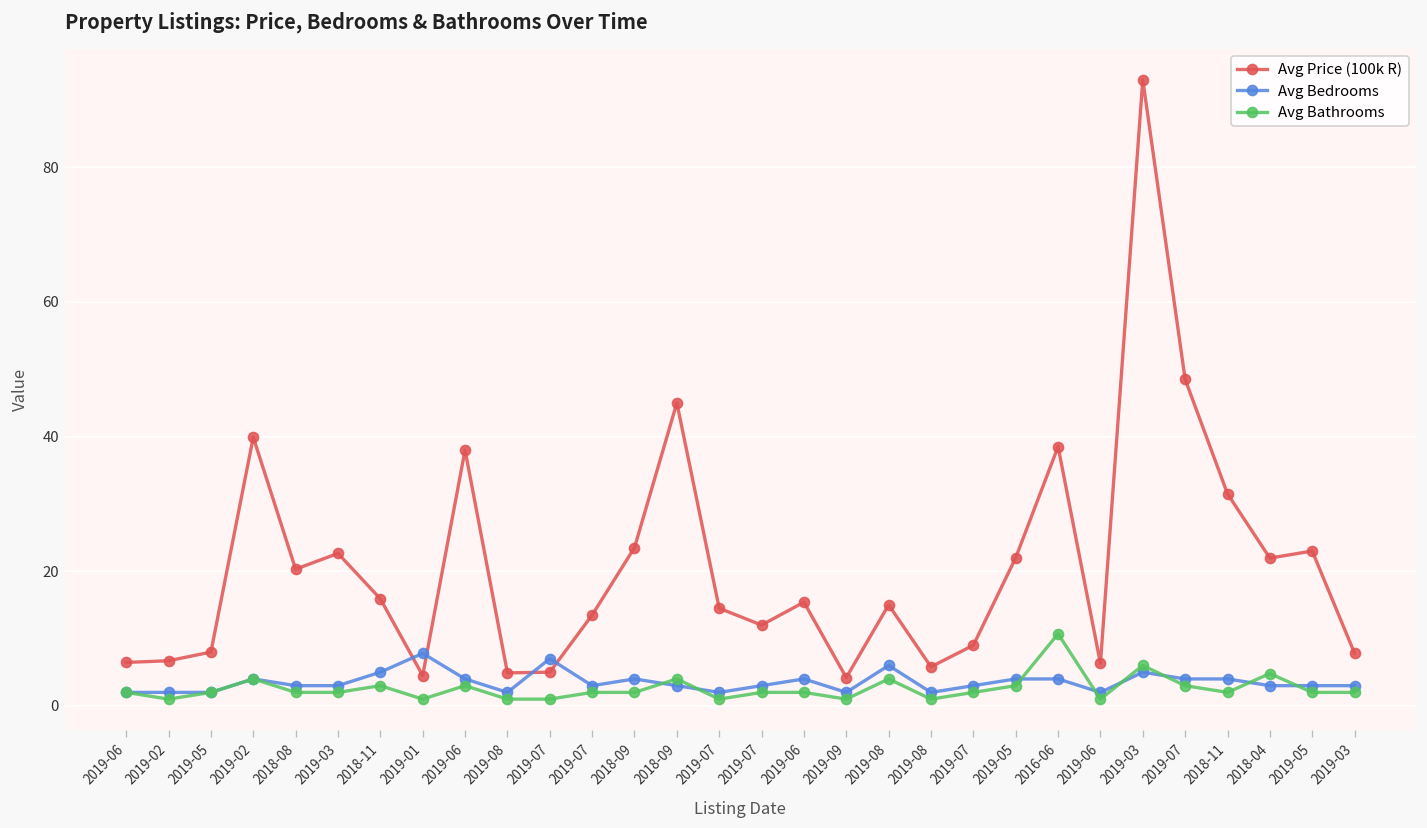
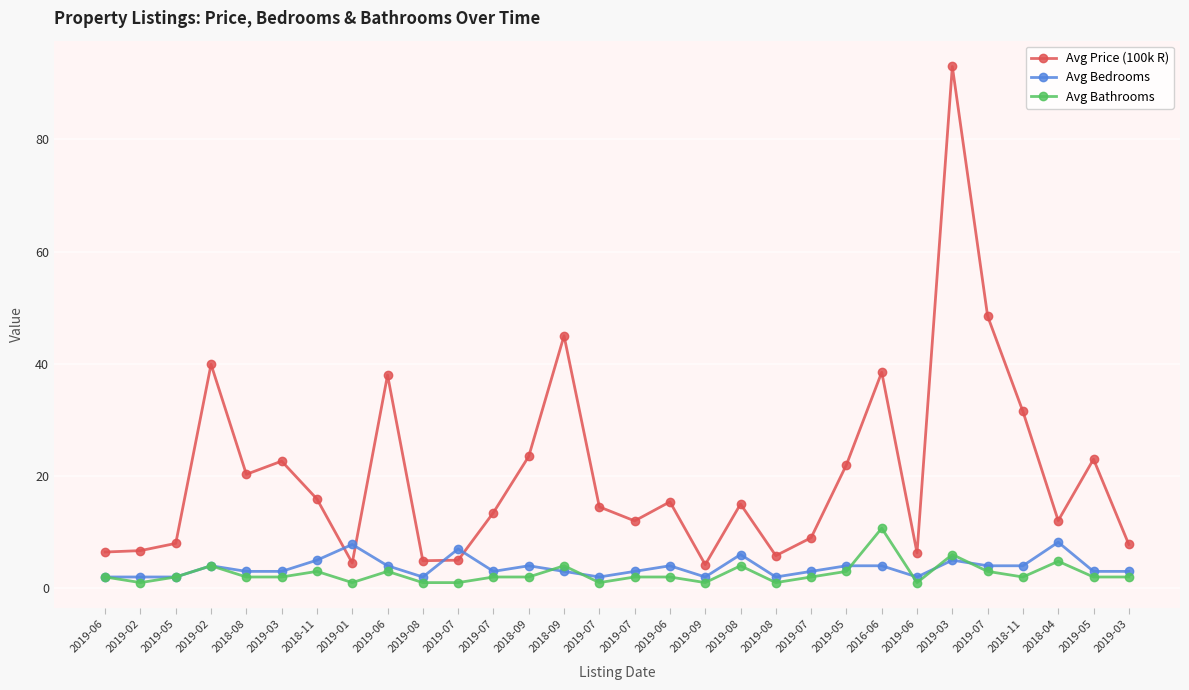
Avg Price (100k R), 2018-04: 22 -> 12
Avg Bedrooms, 2018-04: 3 -> 8
